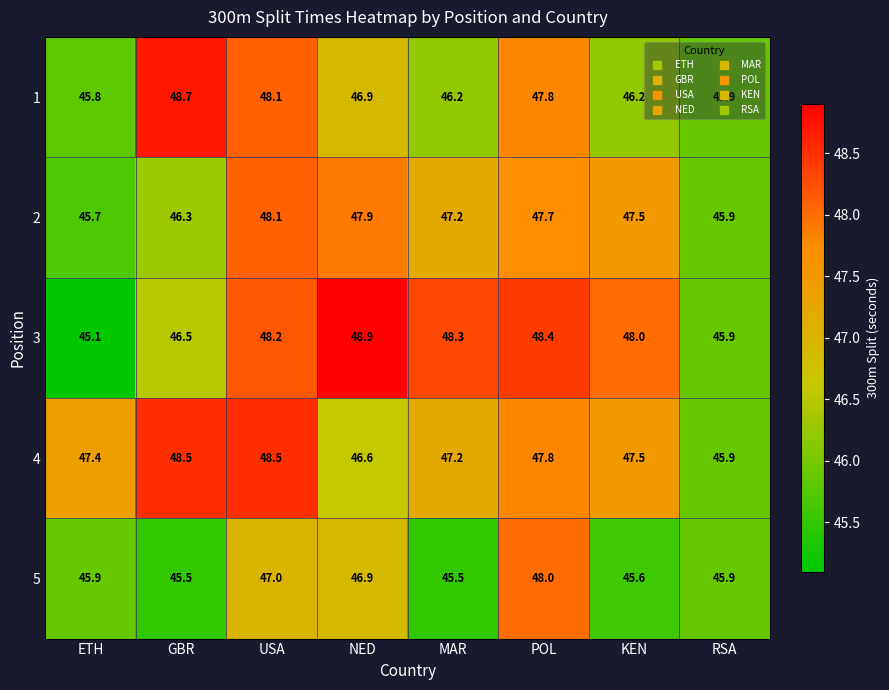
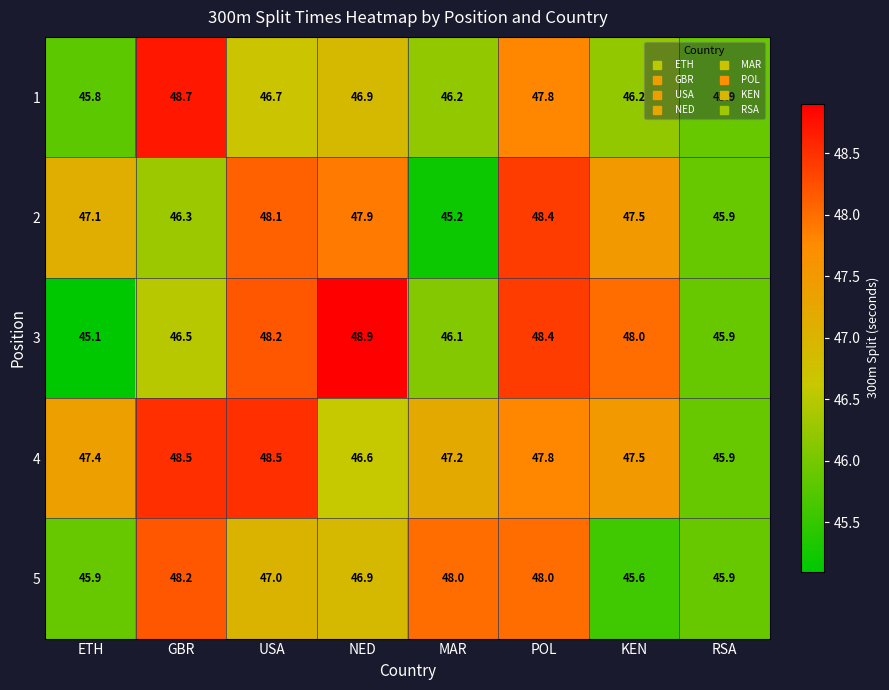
1, USA: 48.1 -> 46.7
2, ETH: 45.7 -> 47.1
2, MAR: 47.2 -> 45.2
2, POL: 47.7 -> 48.4
3, MAR: 48.3 -> 46.1
5, GBR: 45.5 -> 48.2
5, MAR: 45.5 -> 48.0
